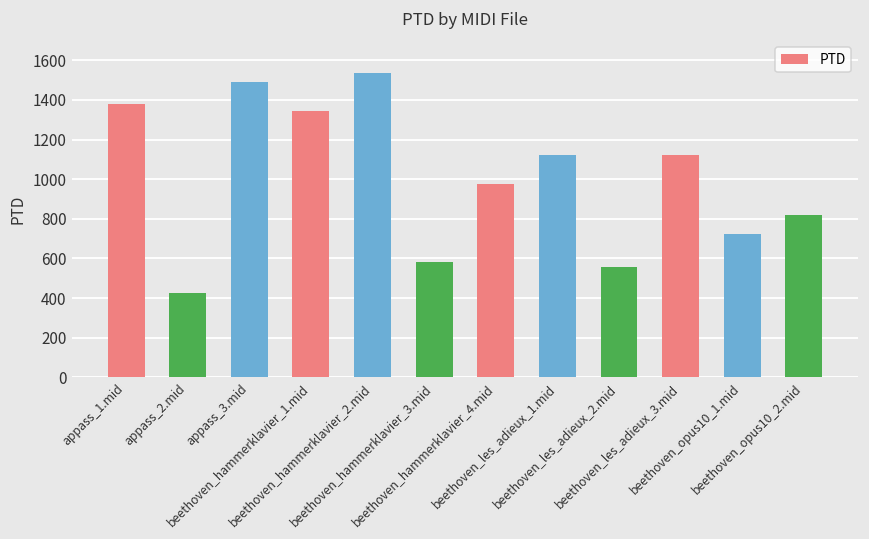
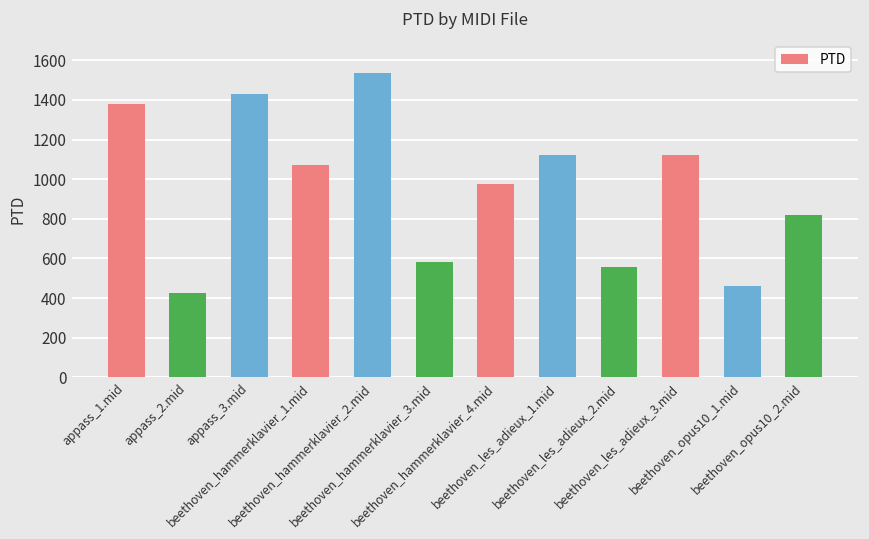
appass_3.mid: 1490 -> 1430
beethoven_hammerklavier_1.mid: 1340 -> 1070
beethoven_opus10_1.mid: 720 -> 460
